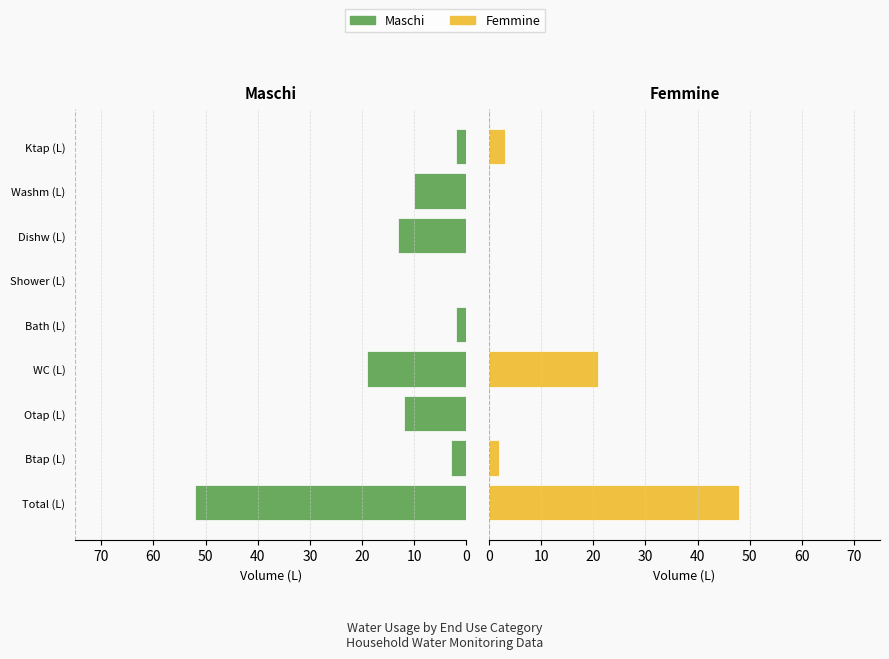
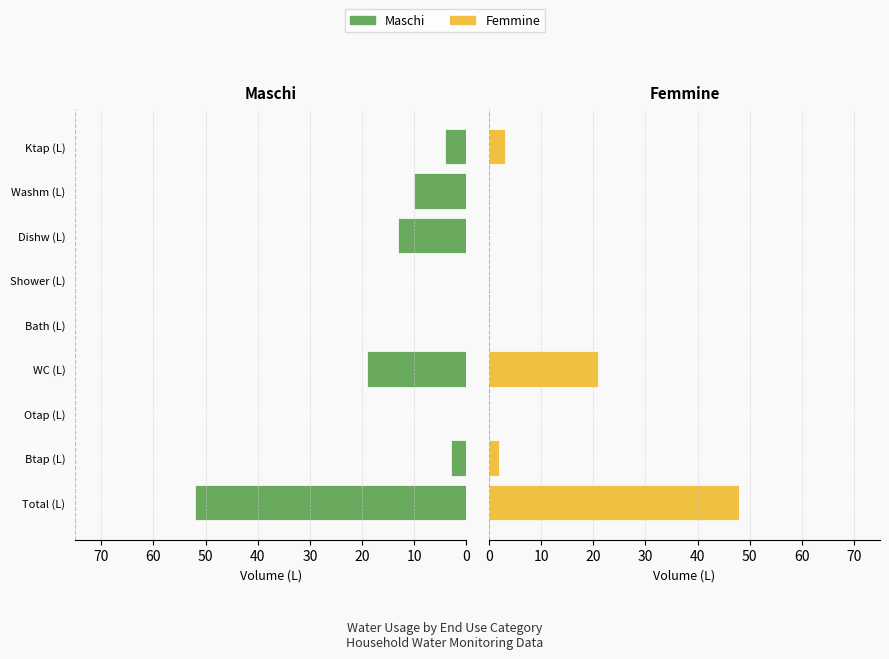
Maschi, Ktap (L): 2 -> 4
Maschi, Bath (L): 2 -> 0
Maschi, Otap (L): 12 -> 0
